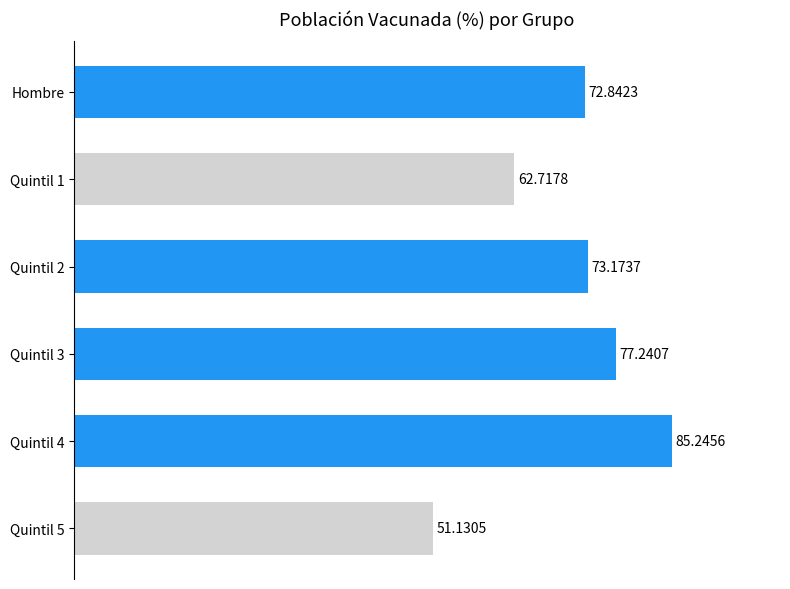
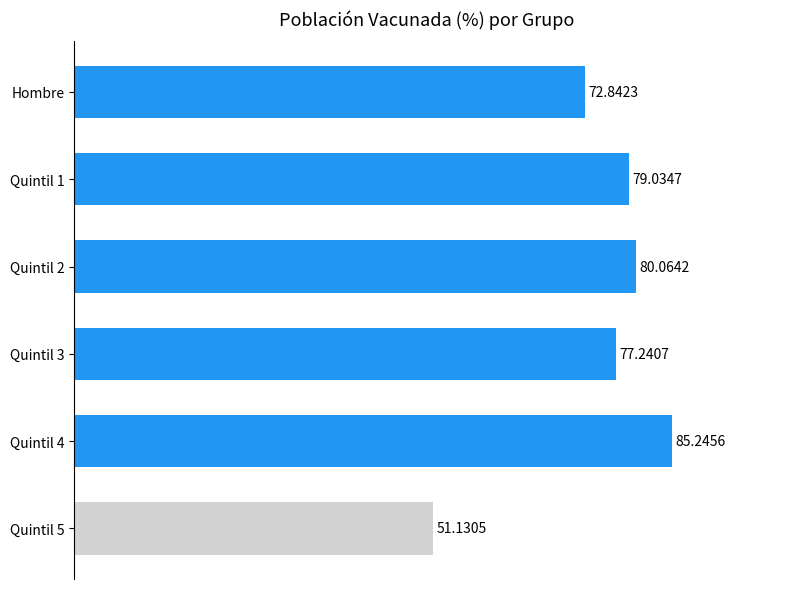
Quintil 1: 62.7178 -> 79.0347
Quintil 2: 73.1737 -> 80.0642
